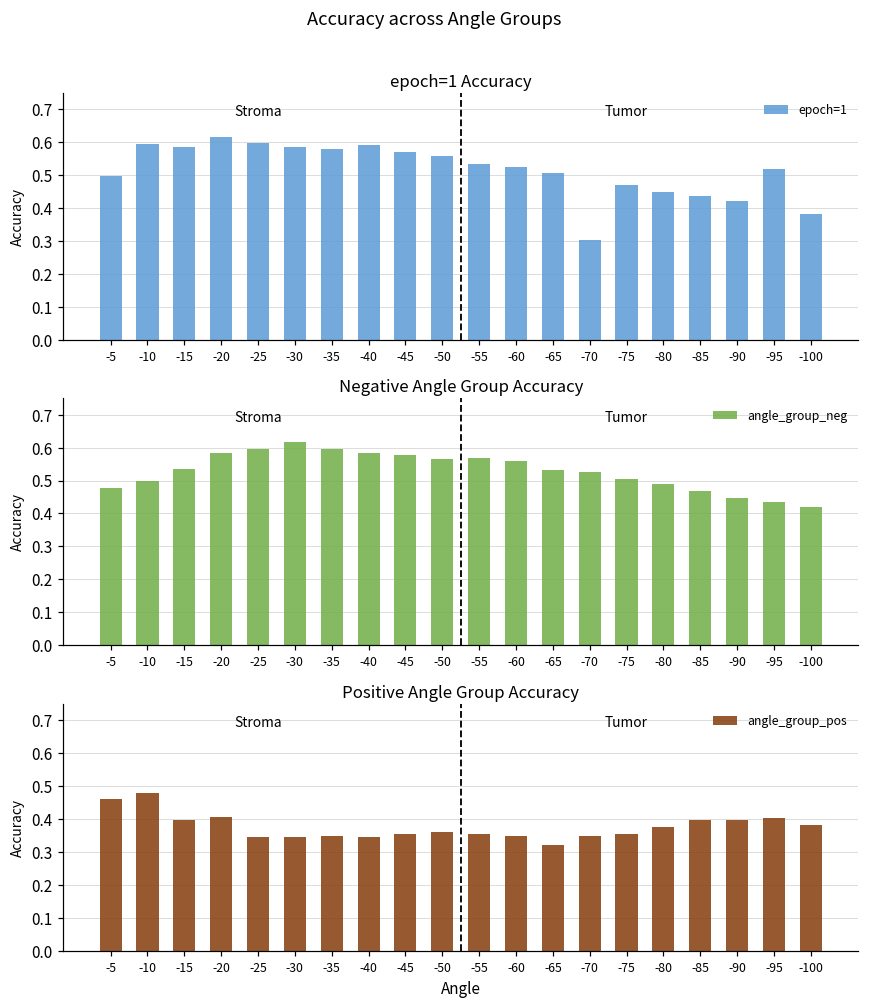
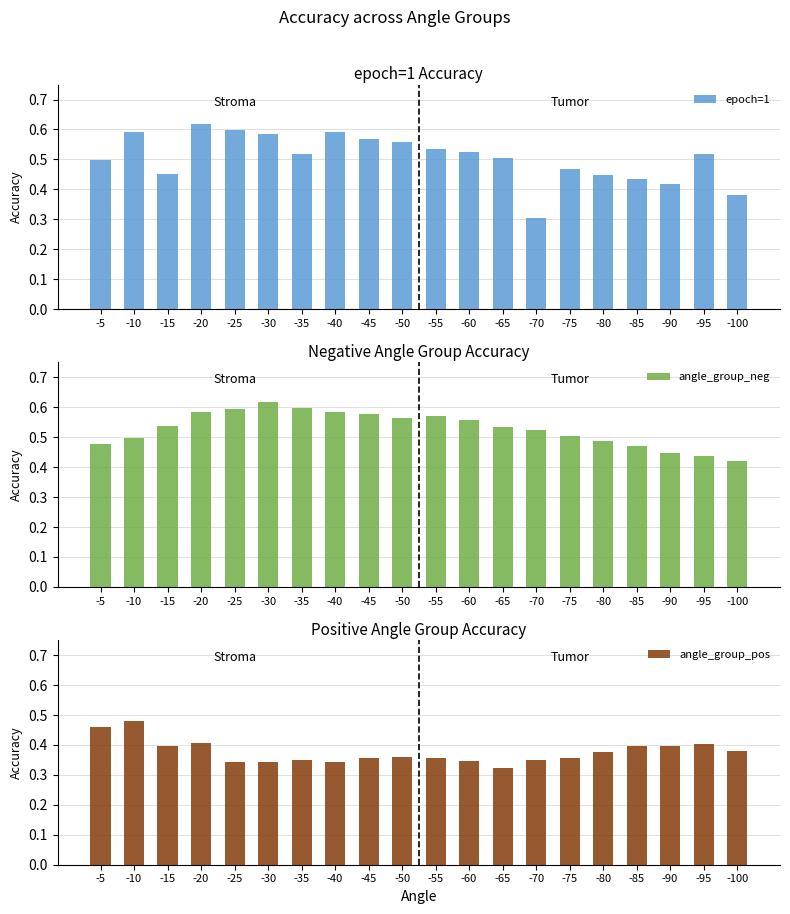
epoch=1 Accuracy, -15: 0.58 -> 0.45
epoch=1 Accuracy, -35: 0.58 -> 0.52
